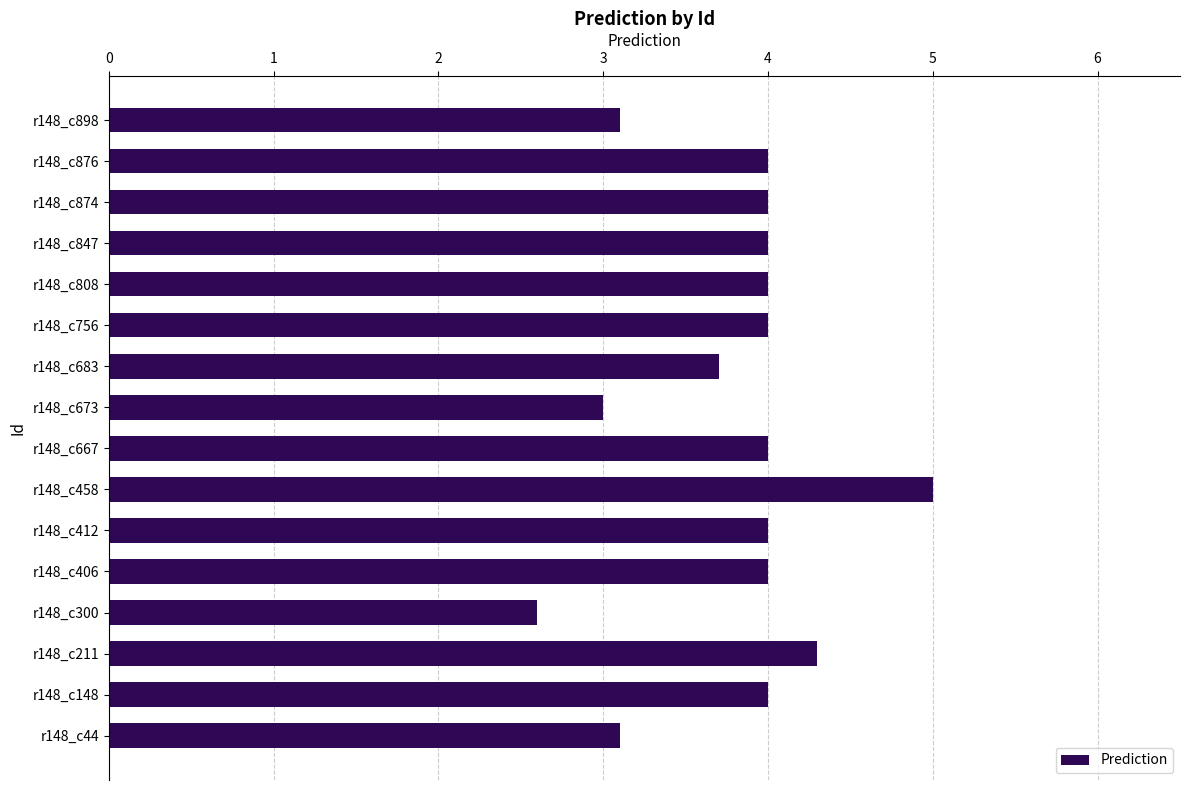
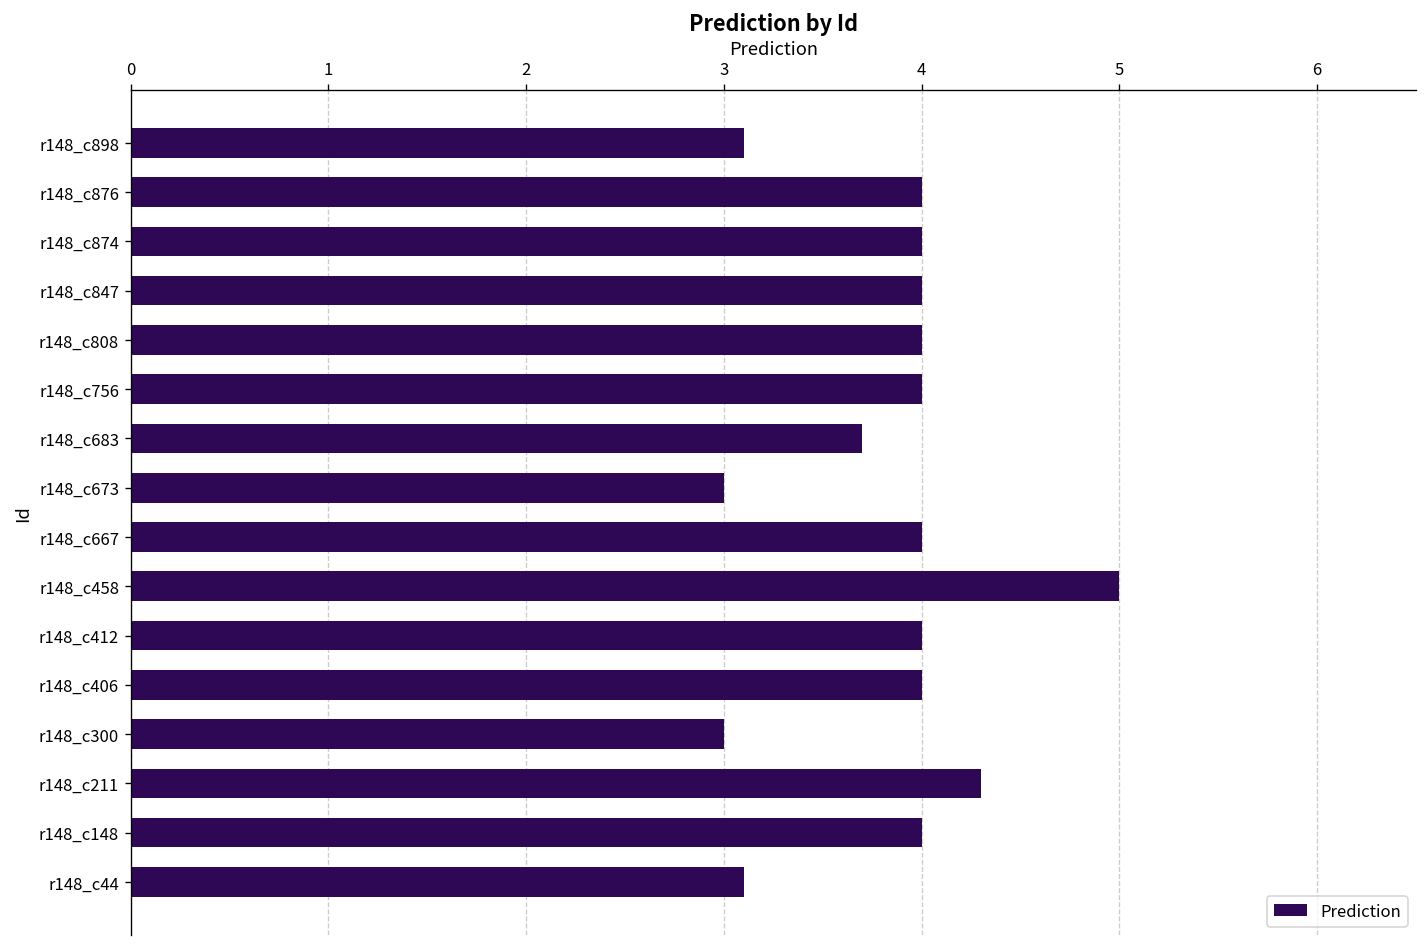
r148_c300: 2.6 -> 3.0
